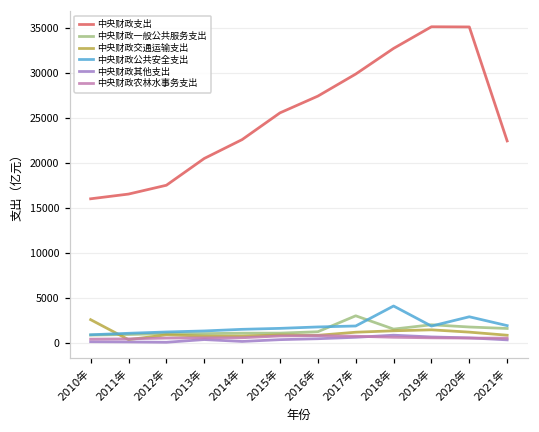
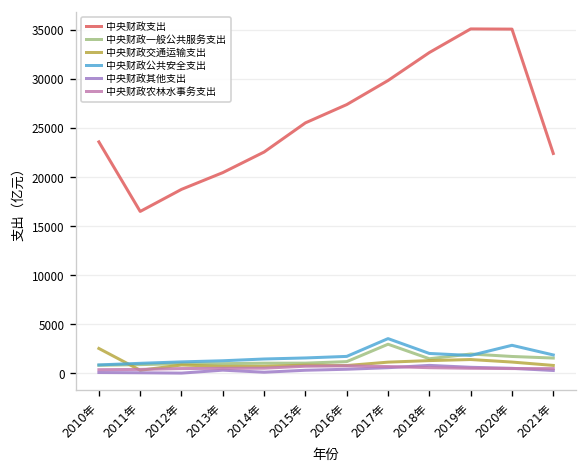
中央财政支出, 2010年: 16000 -> 24000
中央财政支出, 2012年: 17000 -> 19000
中央财政公共安全支出, 2017年: 2000 -> 4000
中央财政公共安全支出, 2018年: 4000 -> 2000
